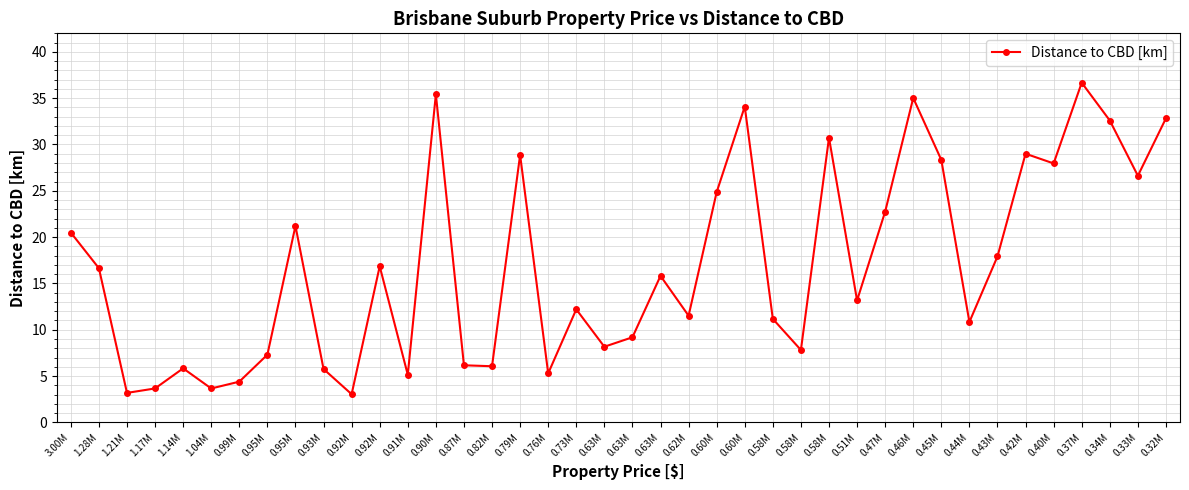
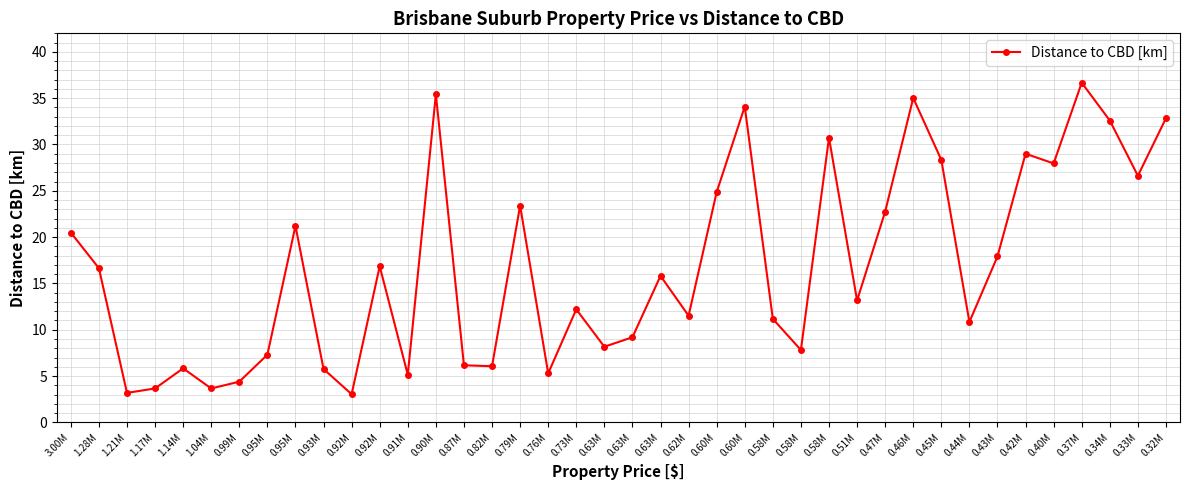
0.79M: 29 -> 23
